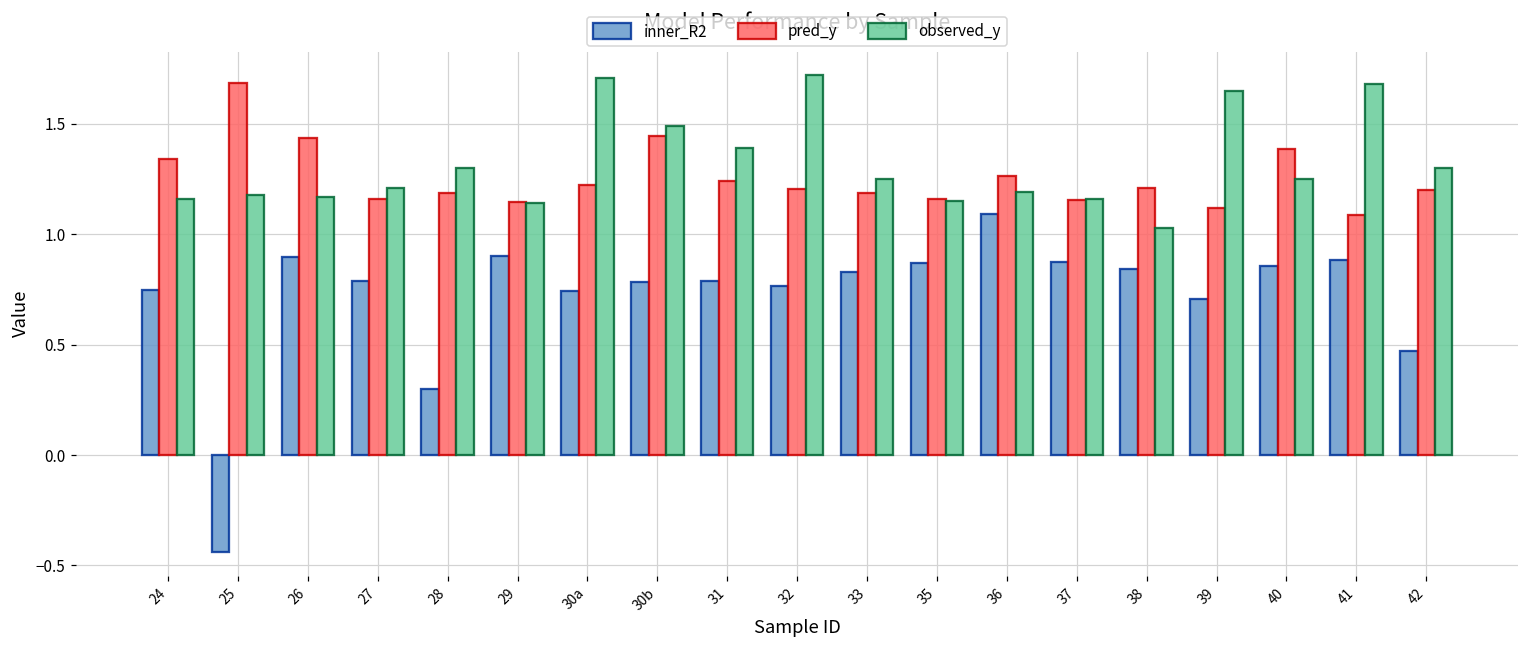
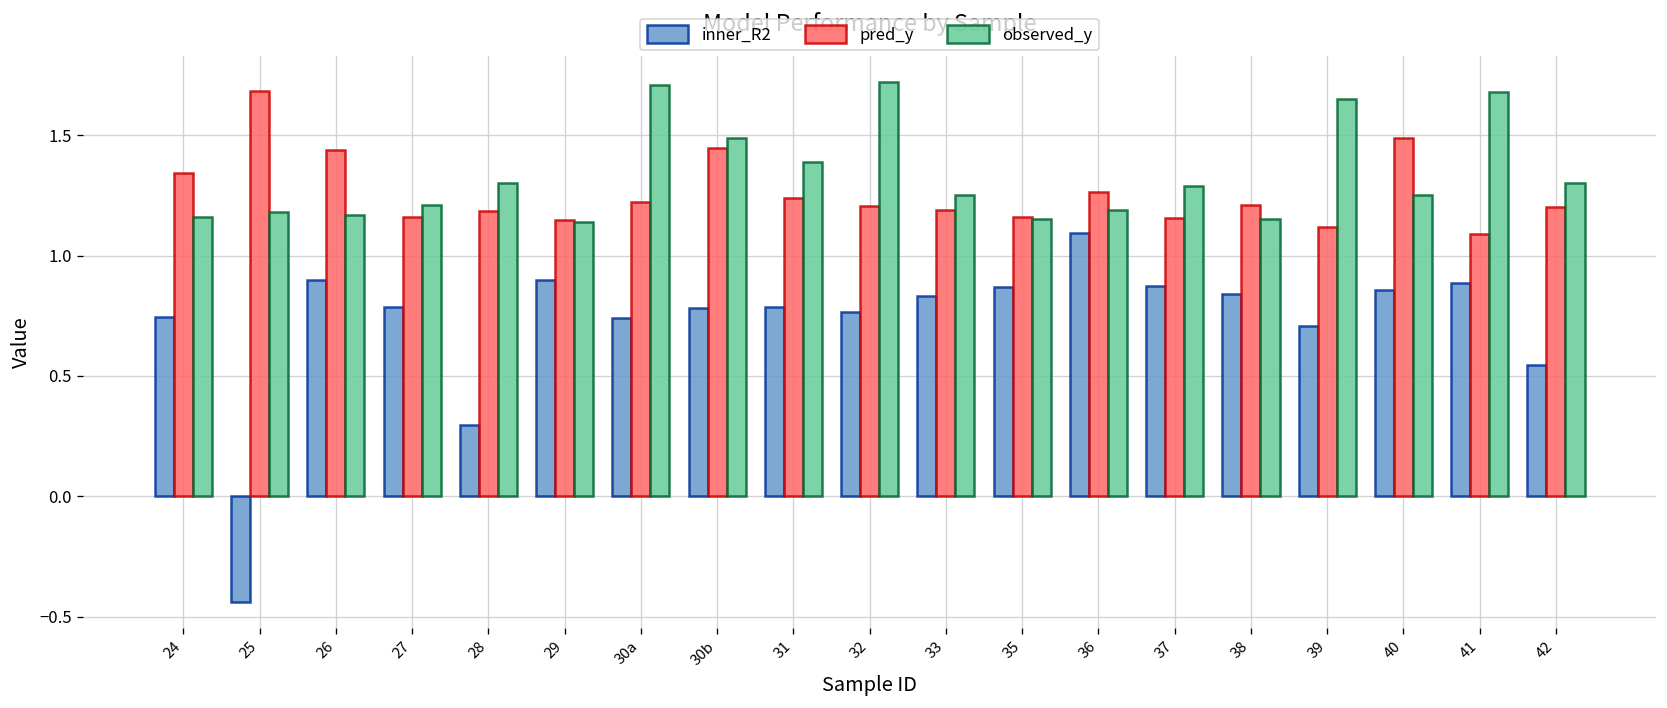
observed_y, 37: 1.16 -> 1.29
observed_y, 38: 1.03 -> 1.15
pred_y, 40: 1.39 -> 1.49
inner_R2, 42: 0.47 -> 0.54
